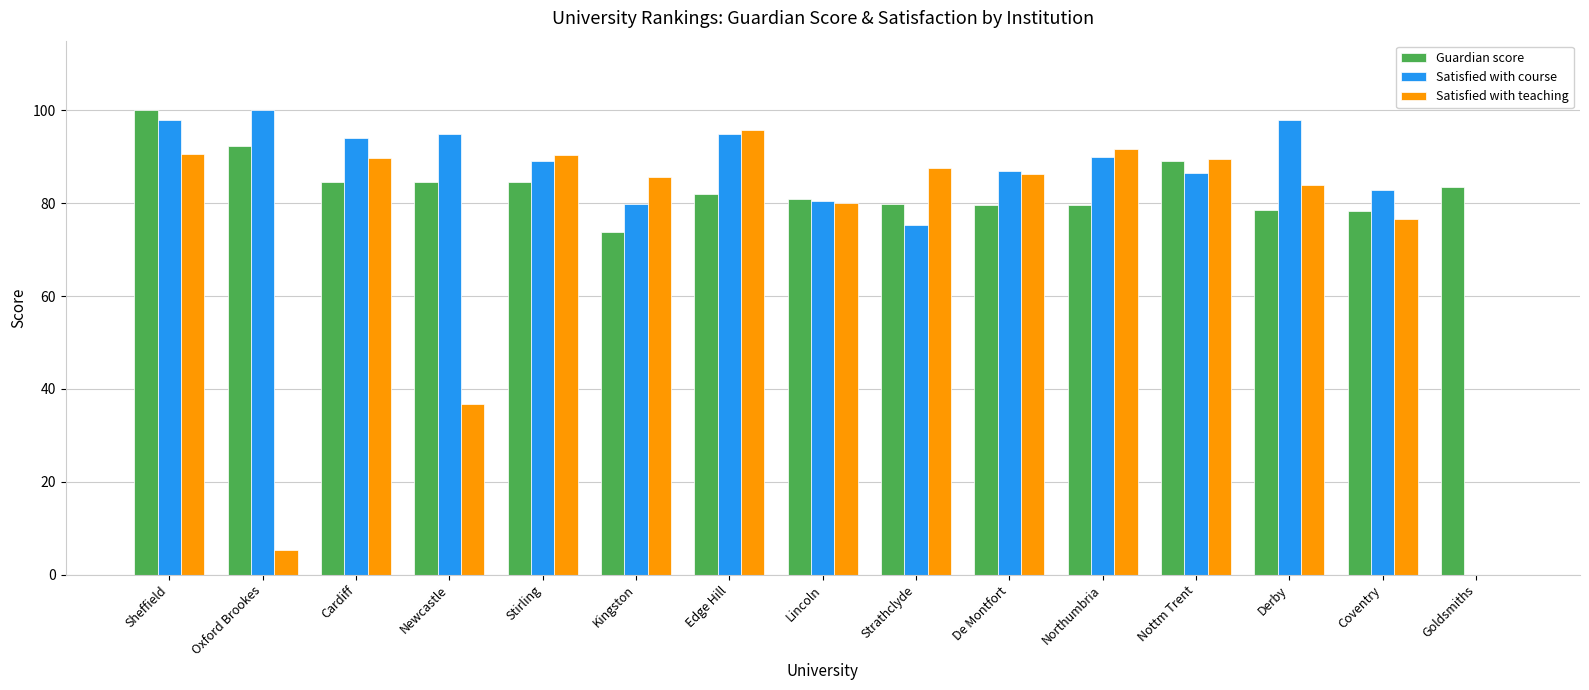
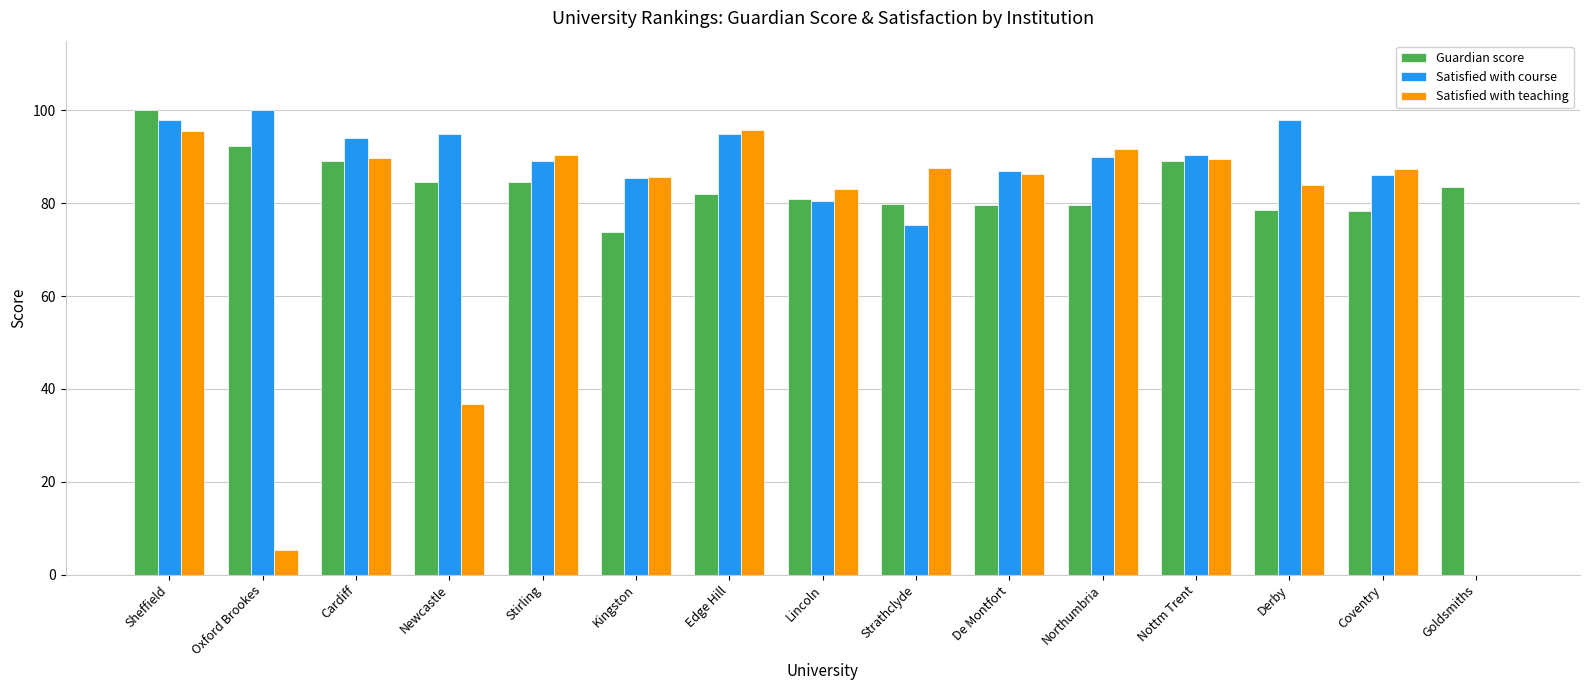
Satisfied with teaching, Sheffield: 91 -> 96
Guardian score, Cardiff: 85 -> 89
Satisfied with course, Kingston: 80 -> 86
Satisfied with teaching, Lincoln: 80 -> 83
Satisfied with course, Nottm Trent: 87 -> 90
Satisfied with course, Coventry: 83 -> 86
Satisfied with teaching, Coventry: 77 -> 87
